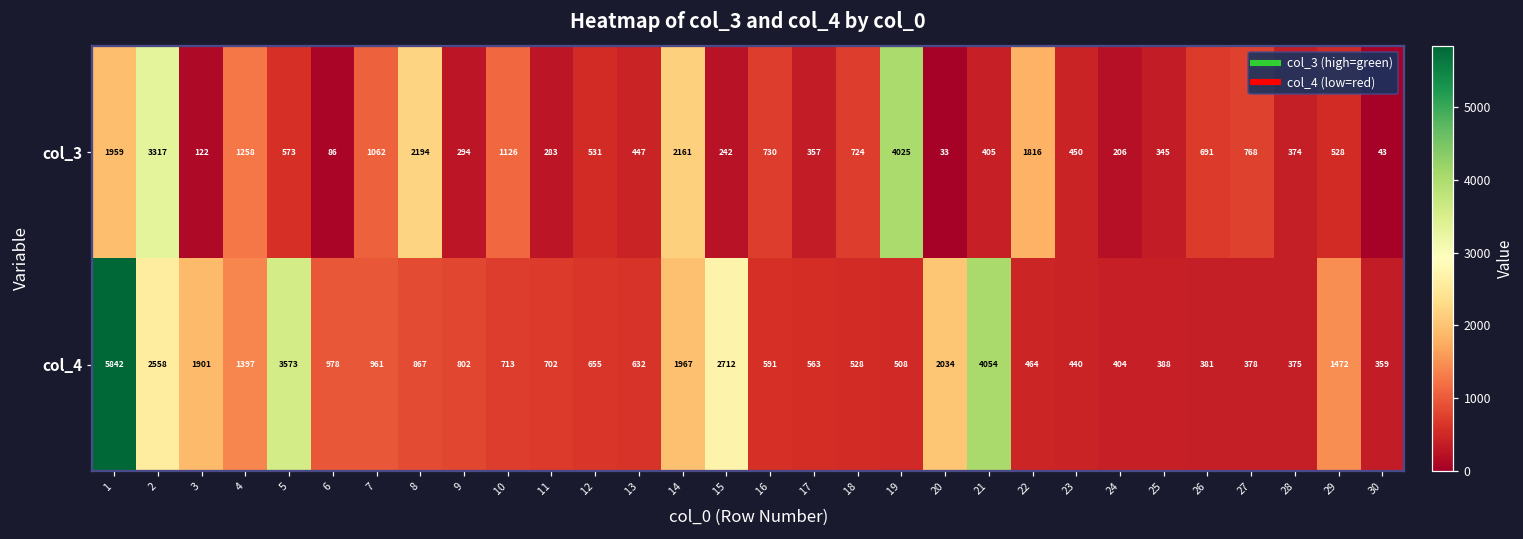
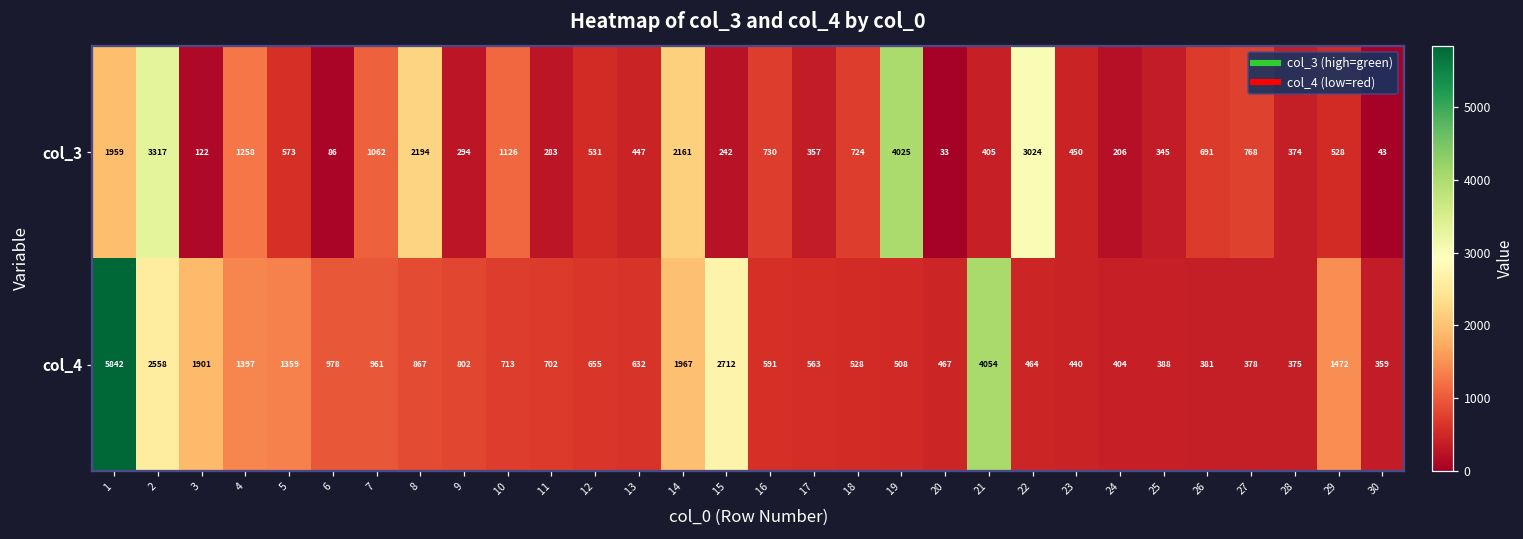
col_3, 22: 1816 -> 3024
col_4, 5: 3573 -> 1359
col_4, 20: 2034 -> 467
